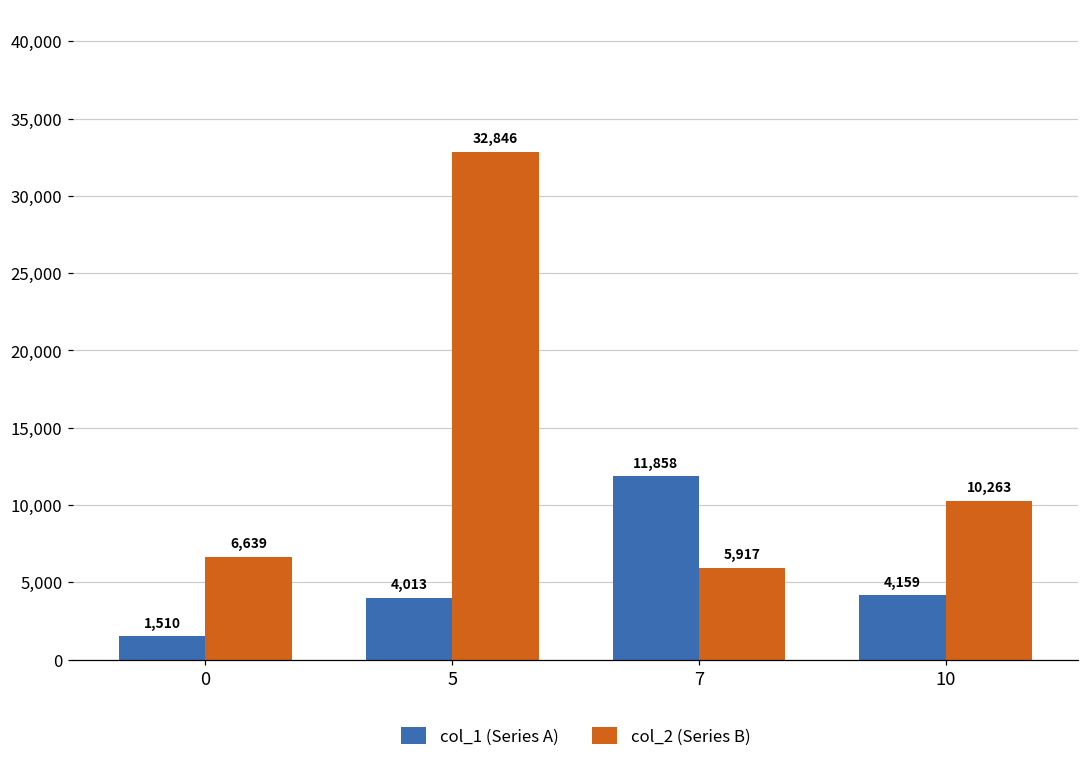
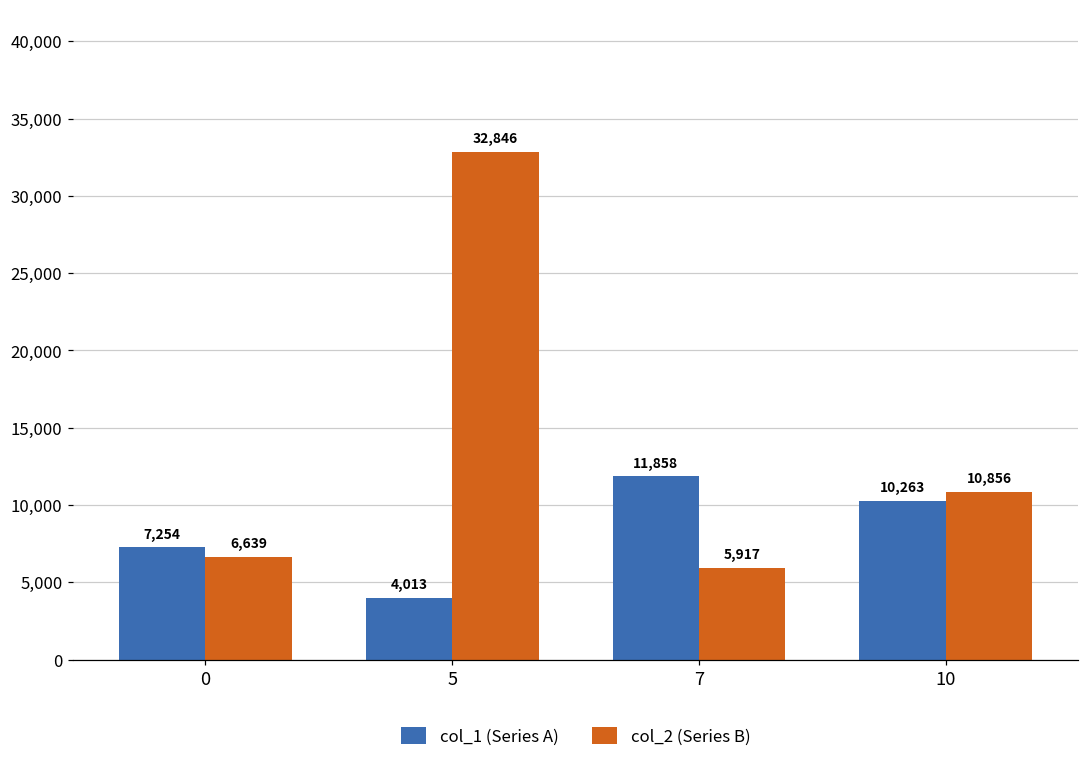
col_1 (Series A), 0: 1,510 -> 7,254
col_1 (Series A), 10: 4,159 -> 10,263
col_2 (Series B), 10: 10,263 -> 10,856
